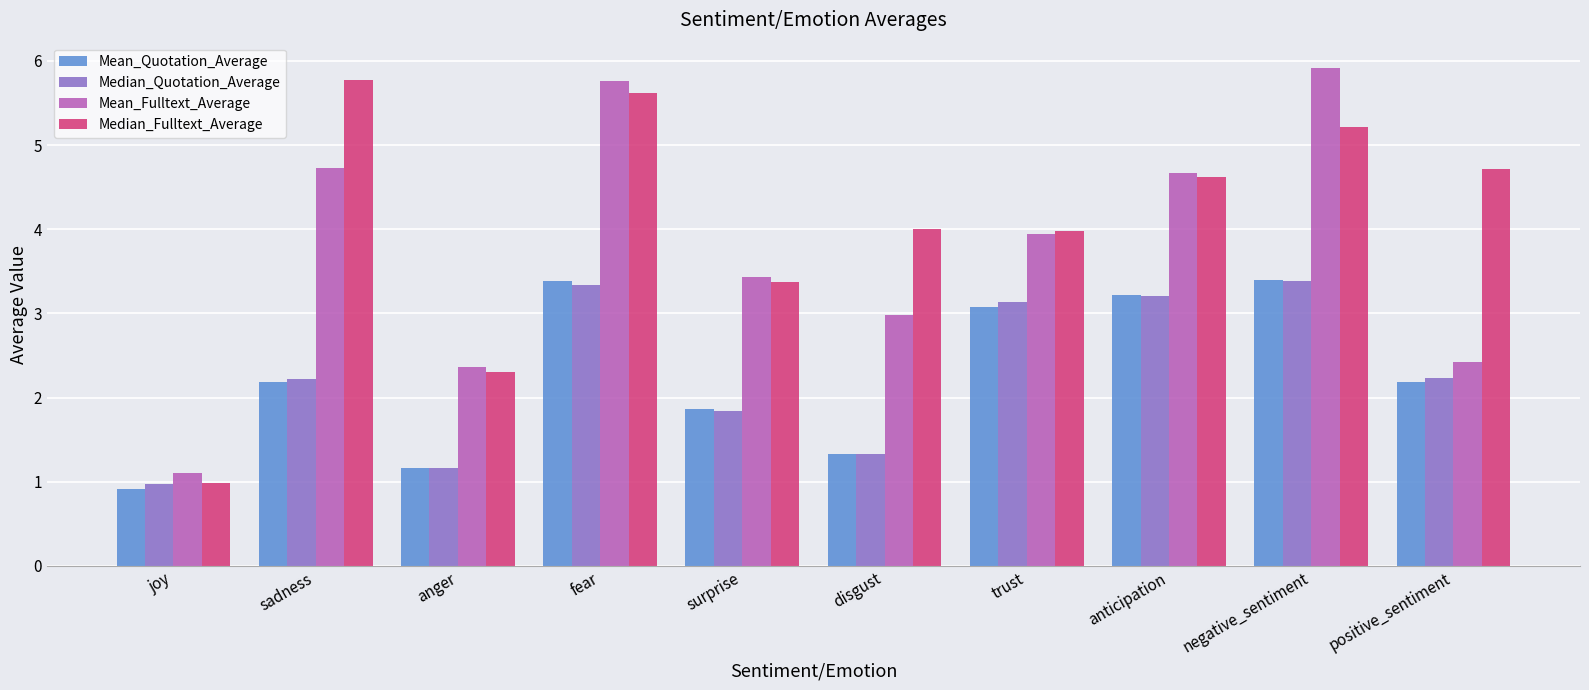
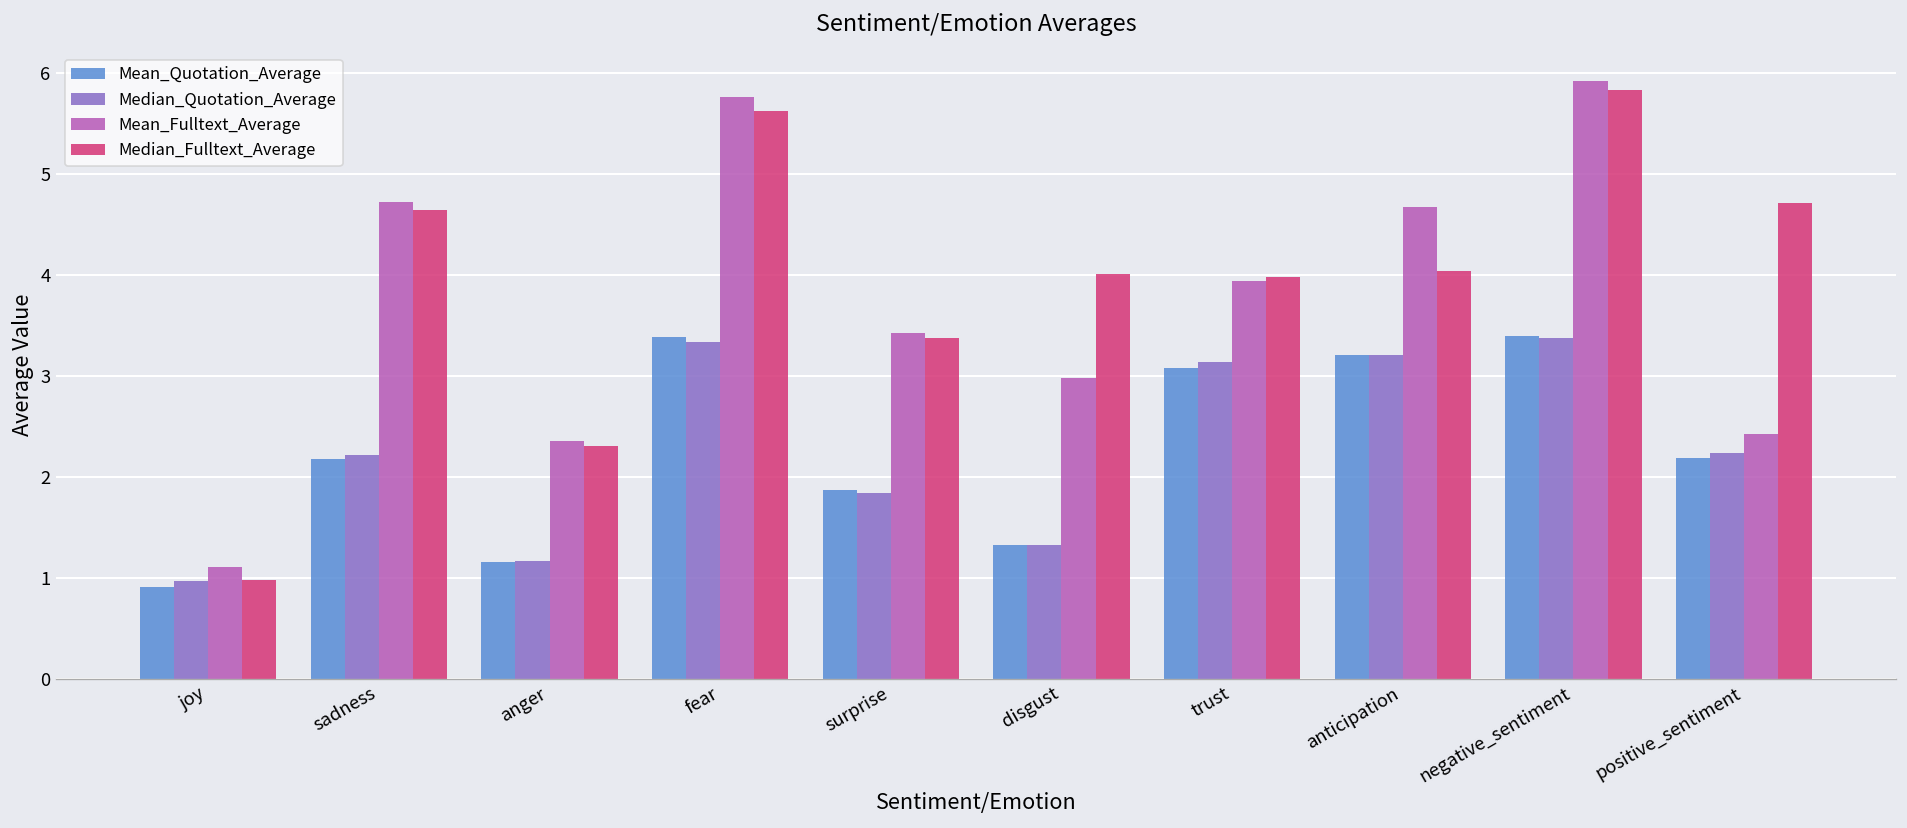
Median_Fulltext_Average, sadness: 5.8 -> 4.6
Median_Fulltext_Average, anticipation: 4.6 -> 4.0
Median_Fulltext_Average, negative_sentiment: 5.2 -> 5.8
